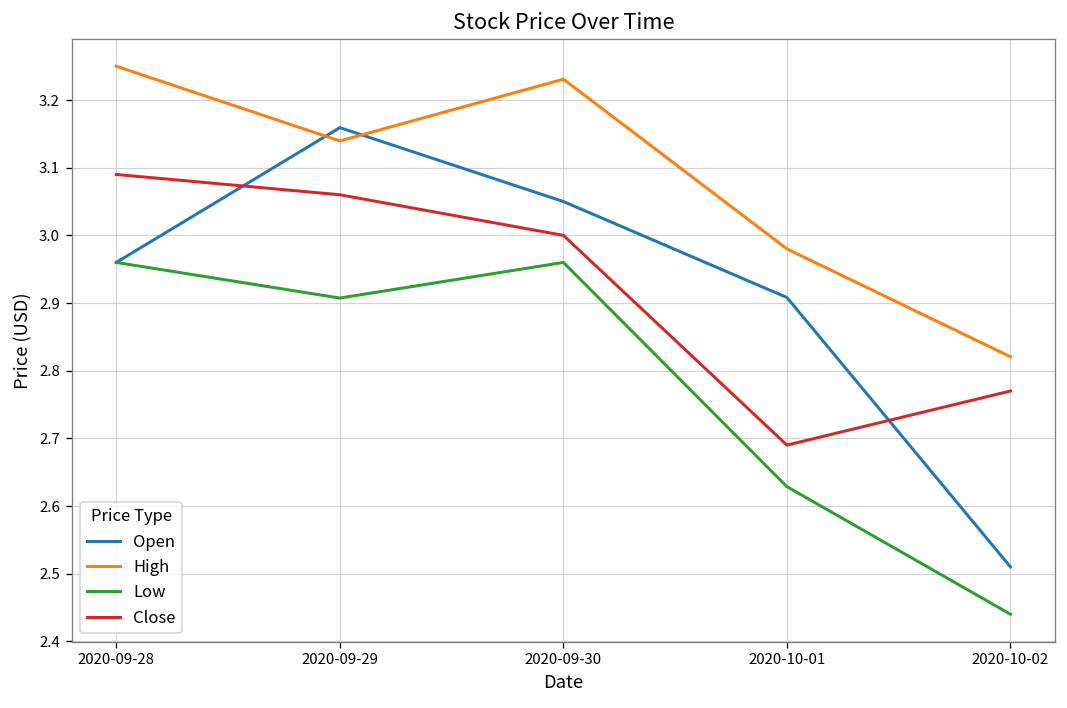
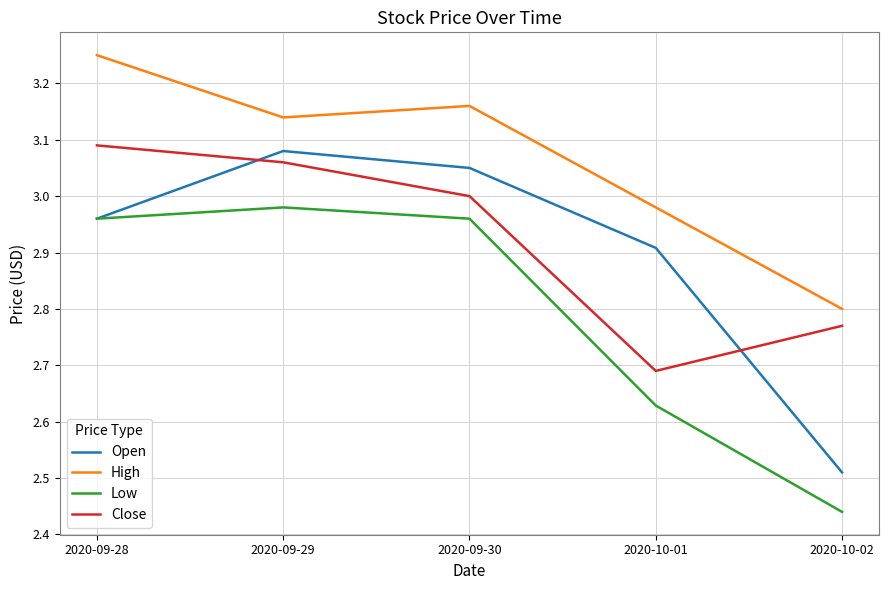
Open, 2020-09-29: 3.16 -> 3.08
Low, 2020-09-29: 2.91 -> 2.98
High, 2020-09-30: 3.23 -> 3.16
High, 2020-10-02: 2.82 -> 2.80
